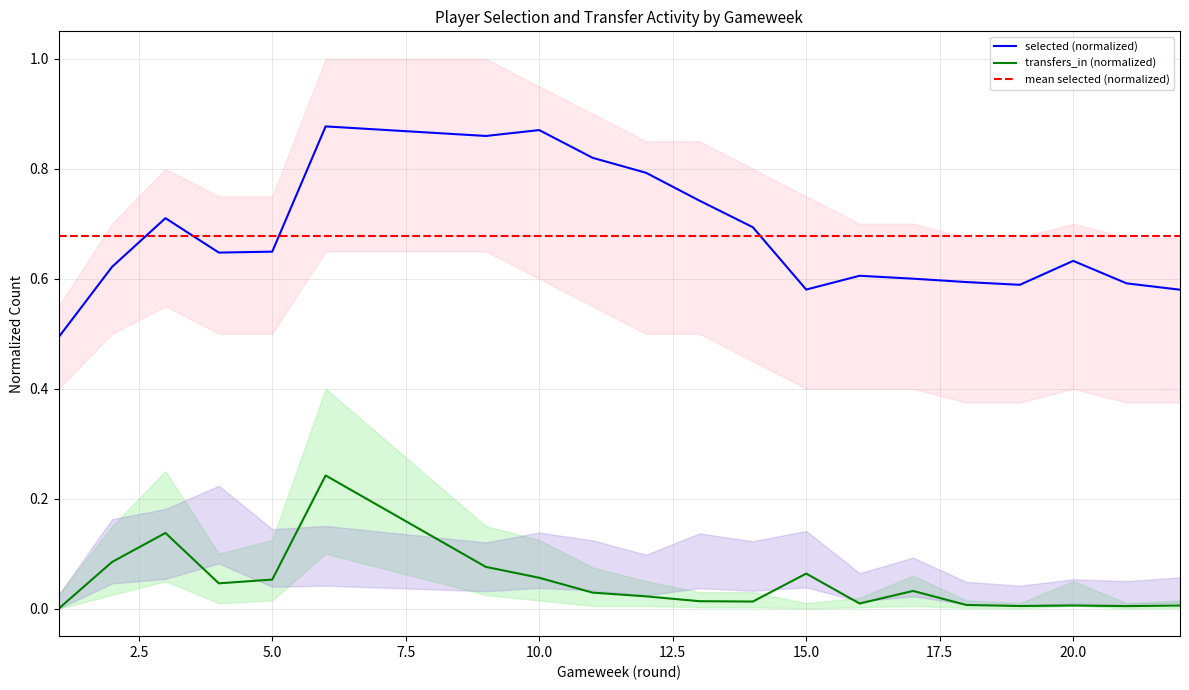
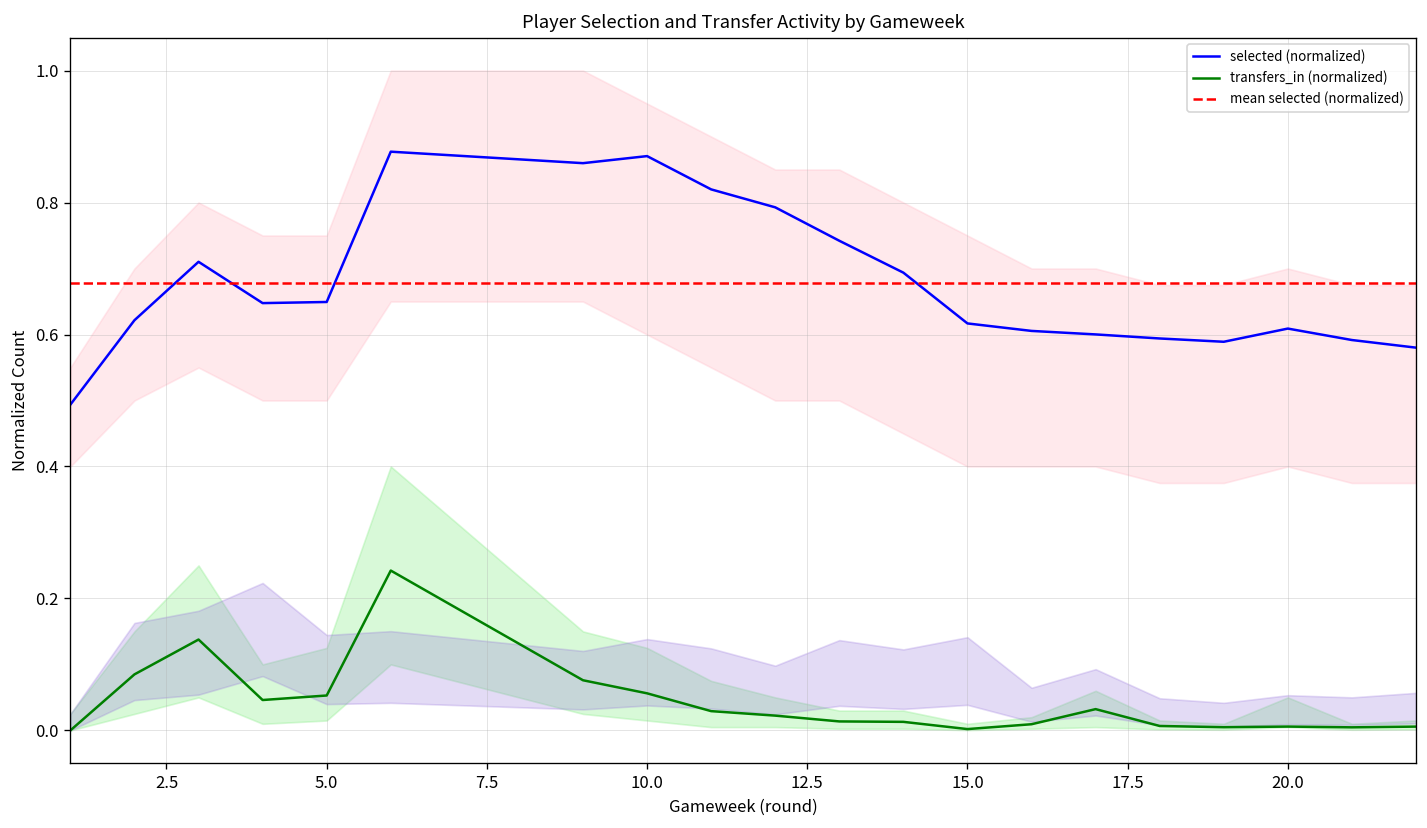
selected (normalized), 15.0: 0.58 -> 0.62
transfers_in (normalized), 15.0: 0.06 -> 0.00
selected (normalized), 20.0: 0.63 -> 0.61
